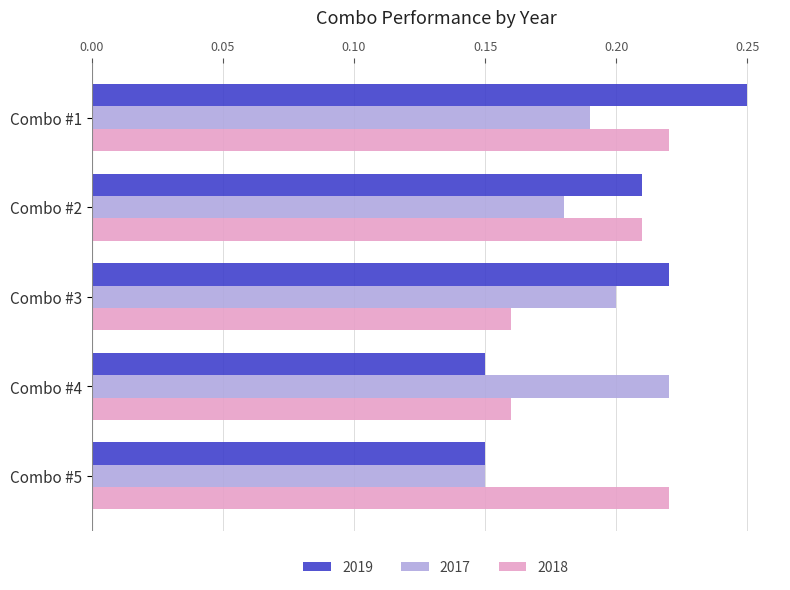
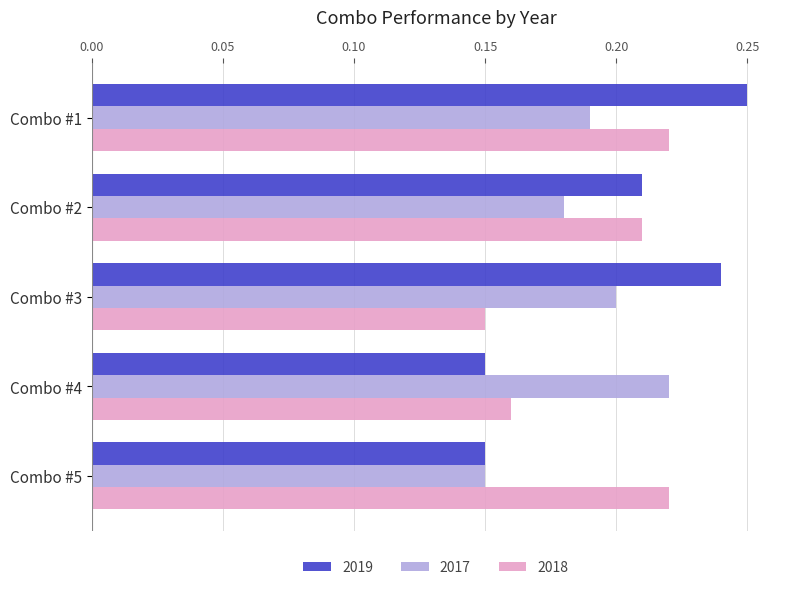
2019, Combo #3: 0.22 -> 0.24
2018, Combo #3: 0.16 -> 0.15
